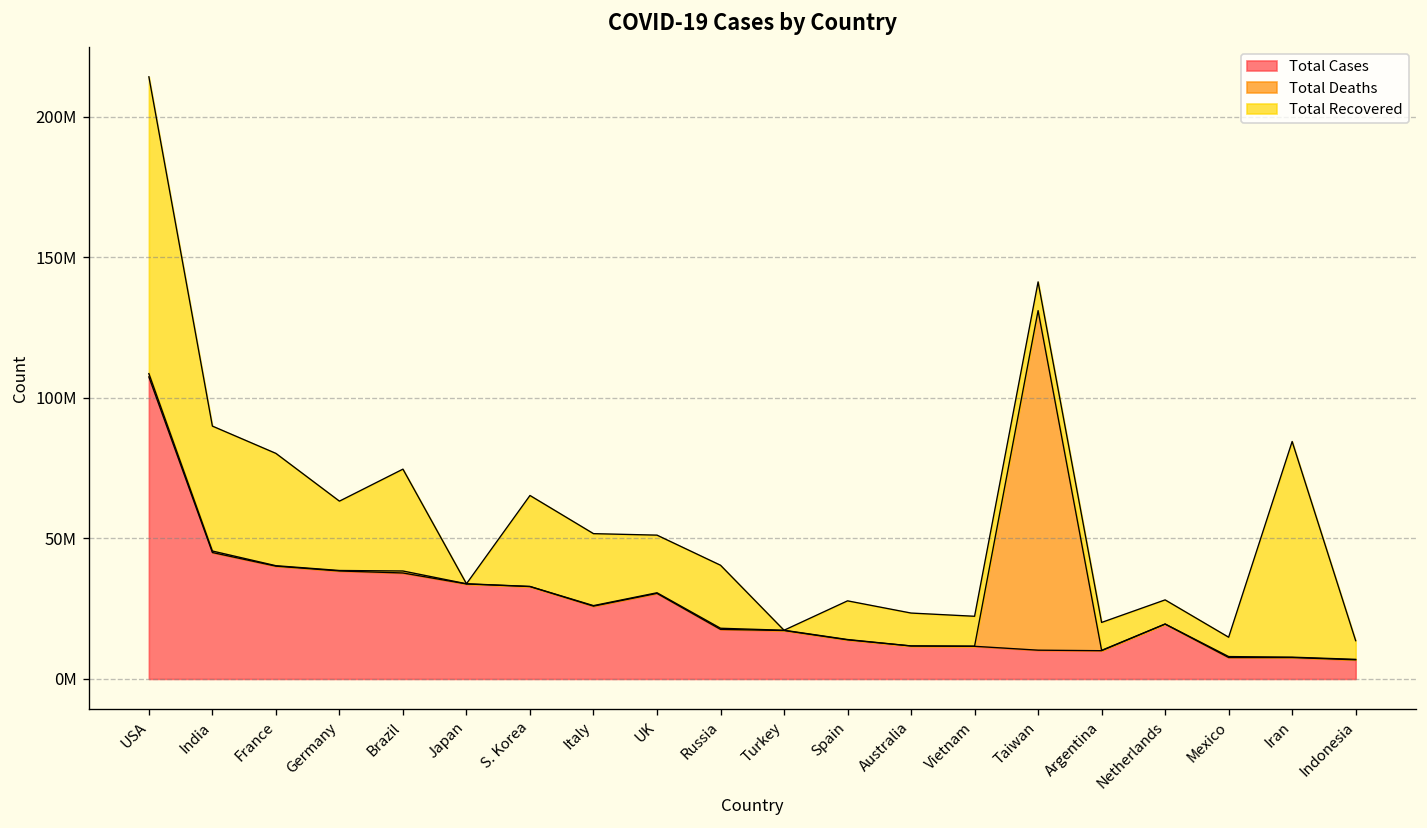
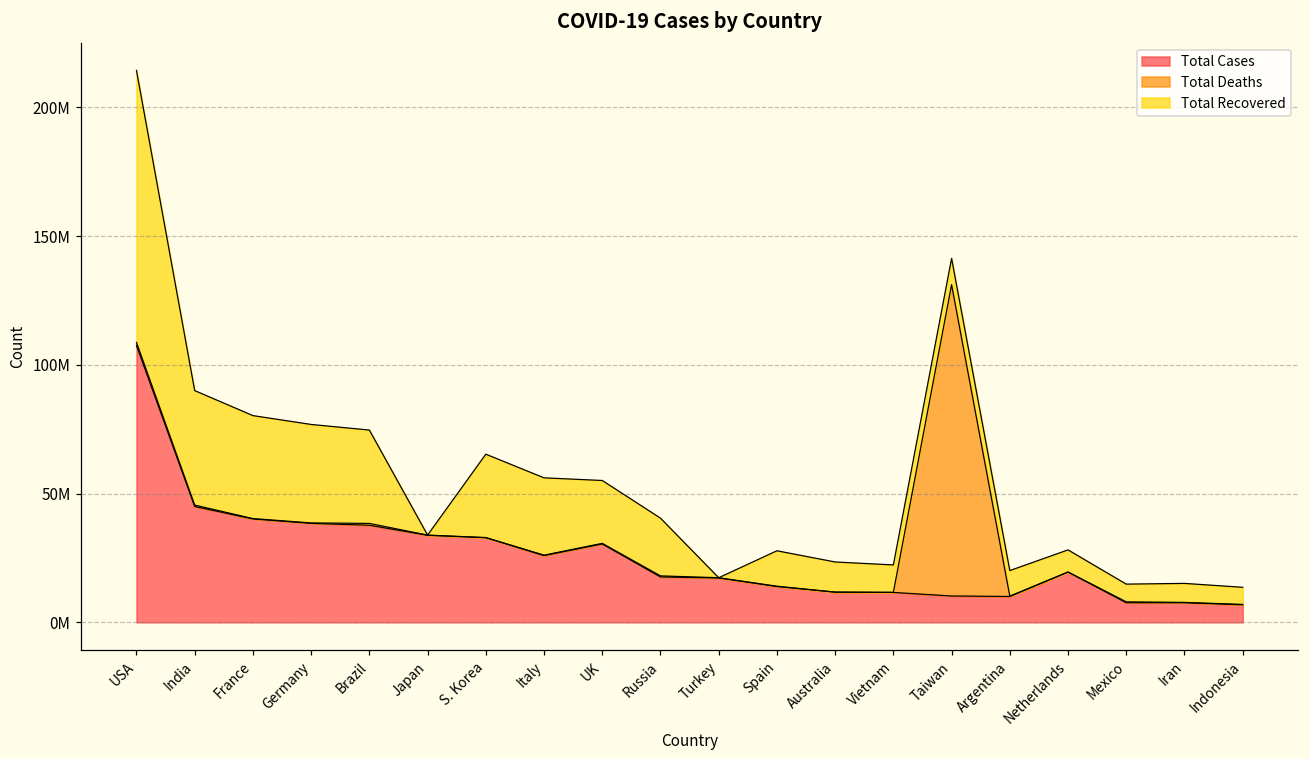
Total Recovered, Germany: 25000000 -> 38000000
Total Recovered, Italy: 26000000 -> 30000000
Total Recovered, UK: 21000000 -> 24000000
Total Recovered, Iran: 77000000 -> 7000000
